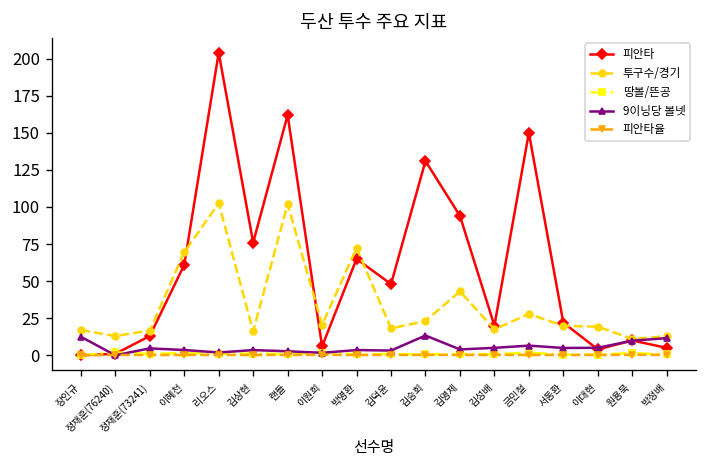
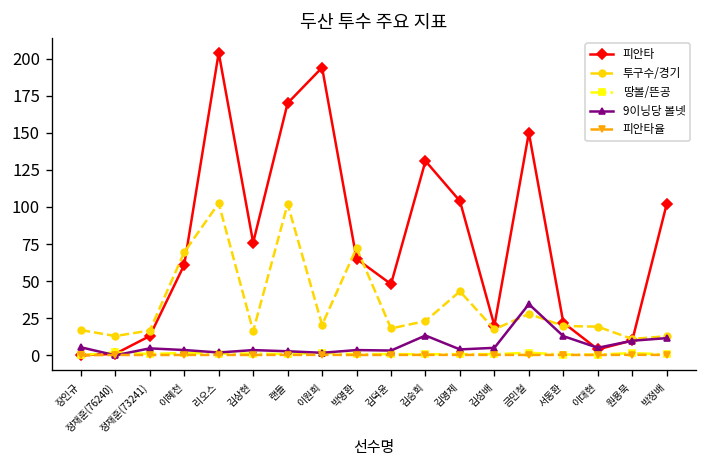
9이닝당 볼넷, 장인규: 13 -> 5
피안타, 랜들: 162 -> 170
피안타, 이원희: 6 -> 194
피안타, 김명제: 94 -> 104
9이닝당 볼넷, 금민철: 7 -> 35
9이닝당 볼넷, 서동환: 5 -> 13
피안타, 박정배: 5 -> 102
